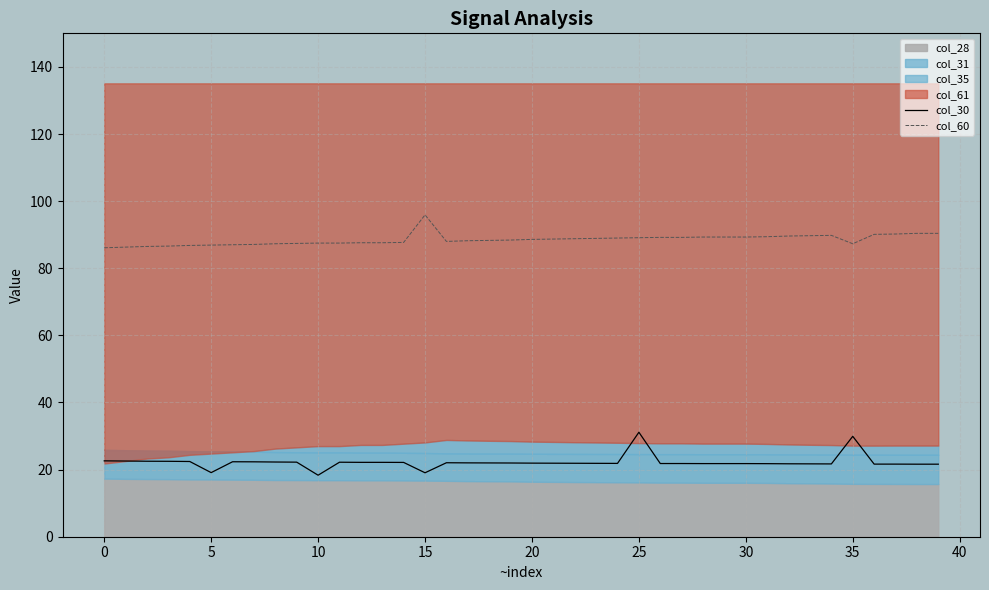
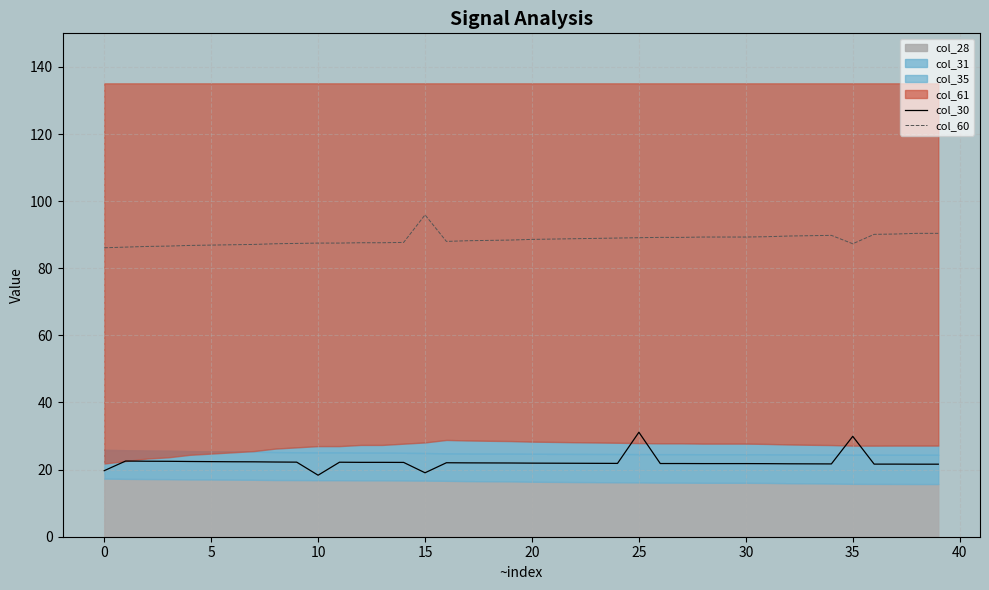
col_30, 0: 23 -> 20
col_30, 5: 19 -> 22
